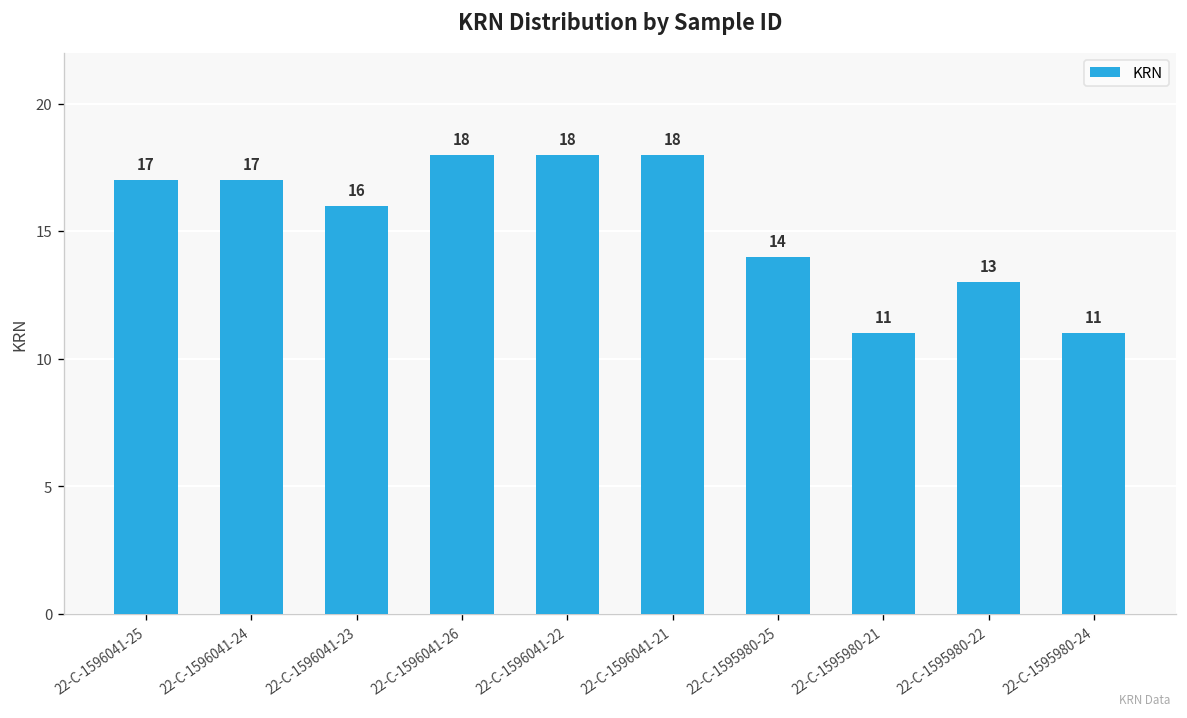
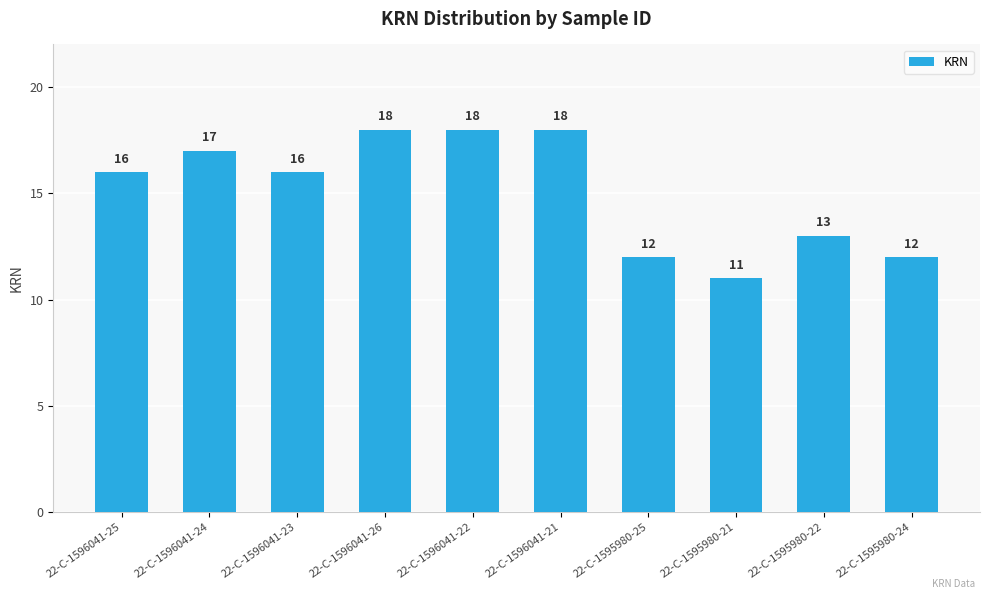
22-C-1596041-25: 17 -> 16
22-C-1595980-25: 14 -> 12
22-C-1595980-24: 11 -> 12
